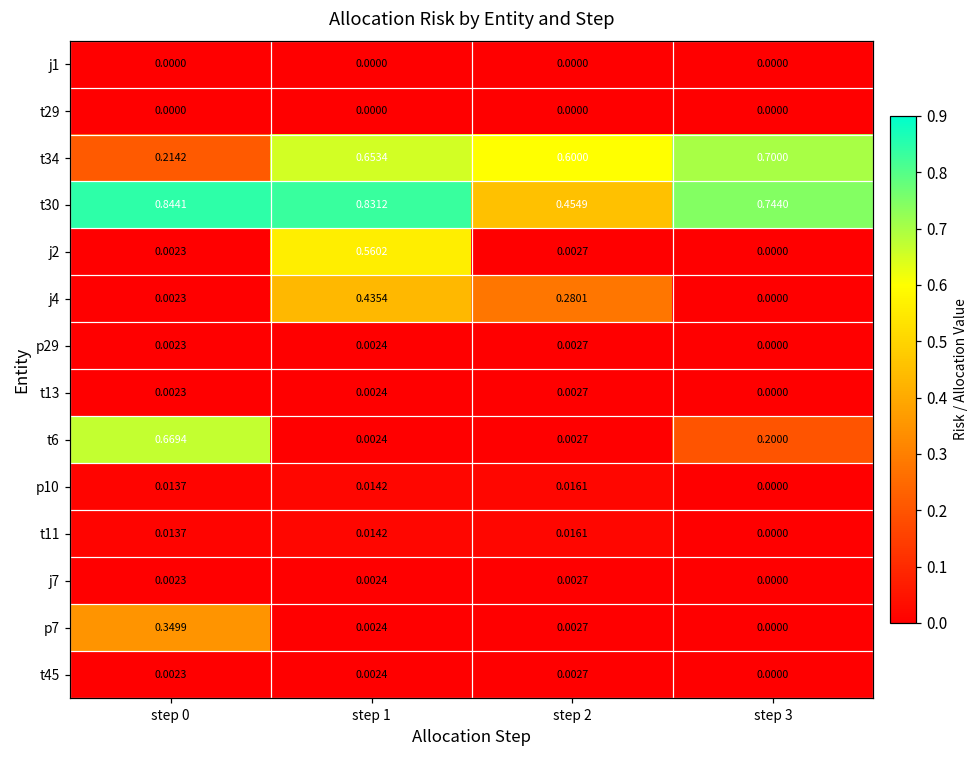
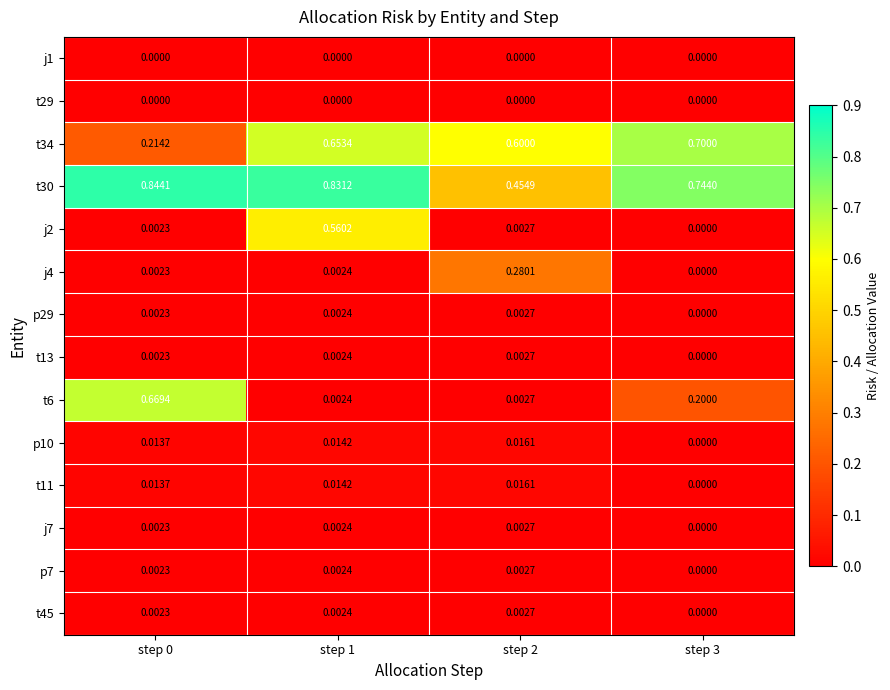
j4, step 1: 0.4354 -> 0.0024
p7, step 0: 0.3499 -> 0.0023
